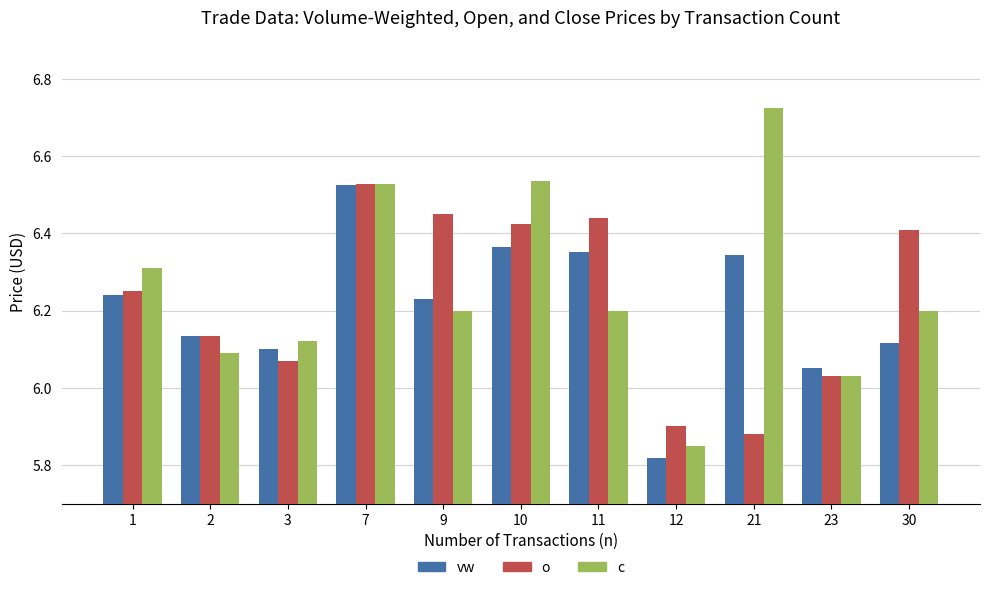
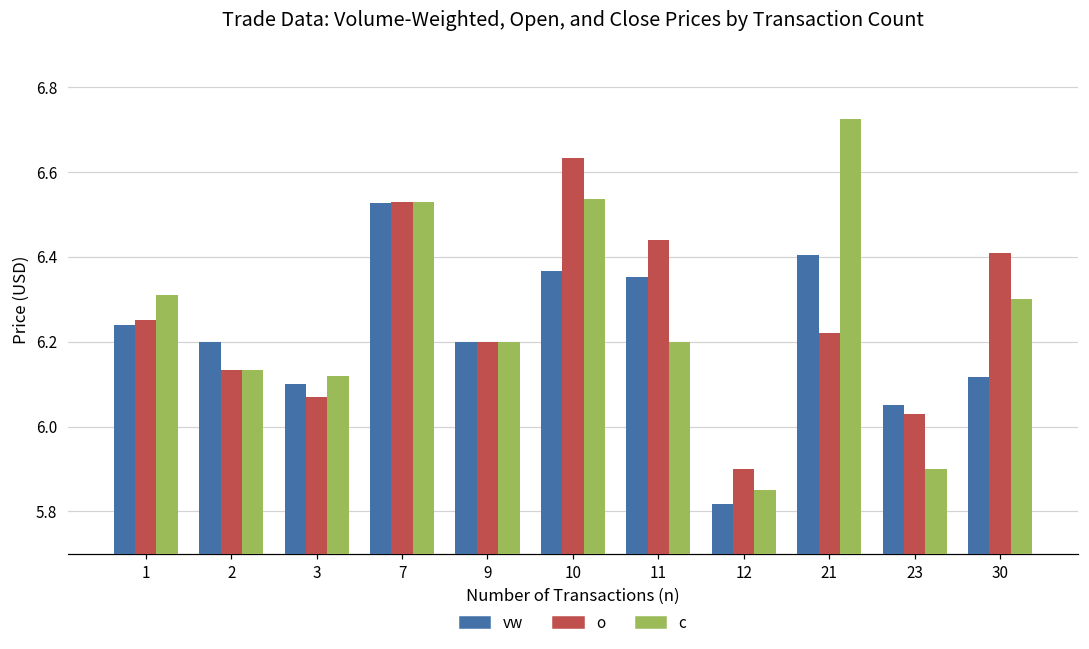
vw, 2: 6.13 -> 6.20
c, 2: 6.09 -> 6.13
vw, 9: 6.23 -> 6.20
o, 9: 6.45 -> 6.20
o, 10: 6.43 -> 6.63
vw, 21: 6.34 -> 6.40
o, 21: 5.88 -> 6.22
c, 23: 6.03 -> 5.90
c, 30: 6.2 -> 6.3
